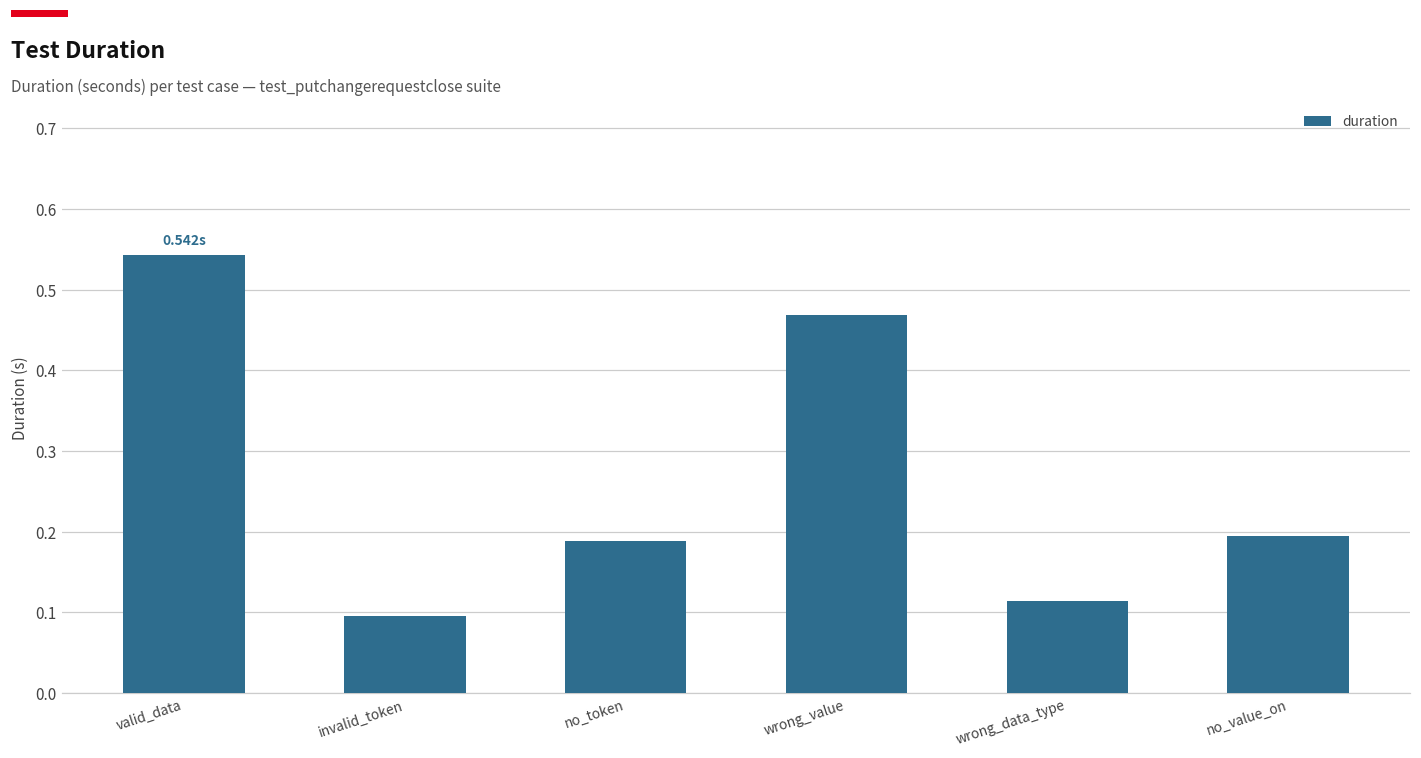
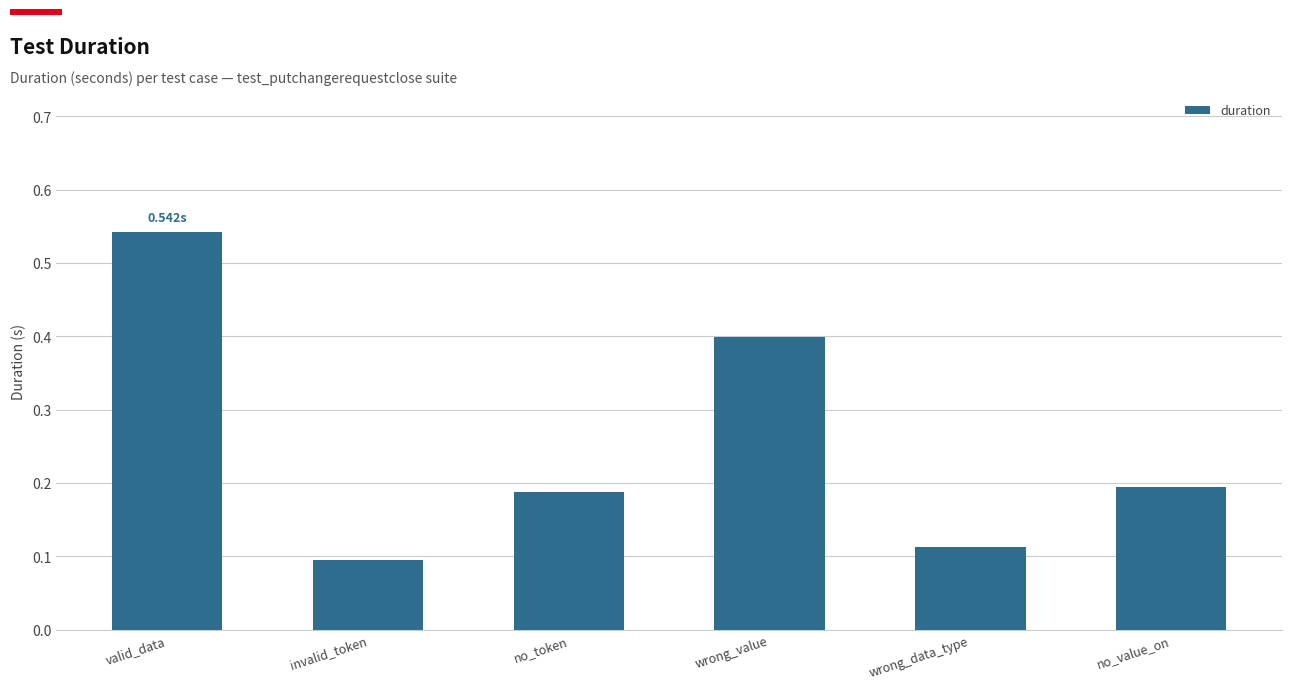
wrong_value: 0.47 -> 0.40
